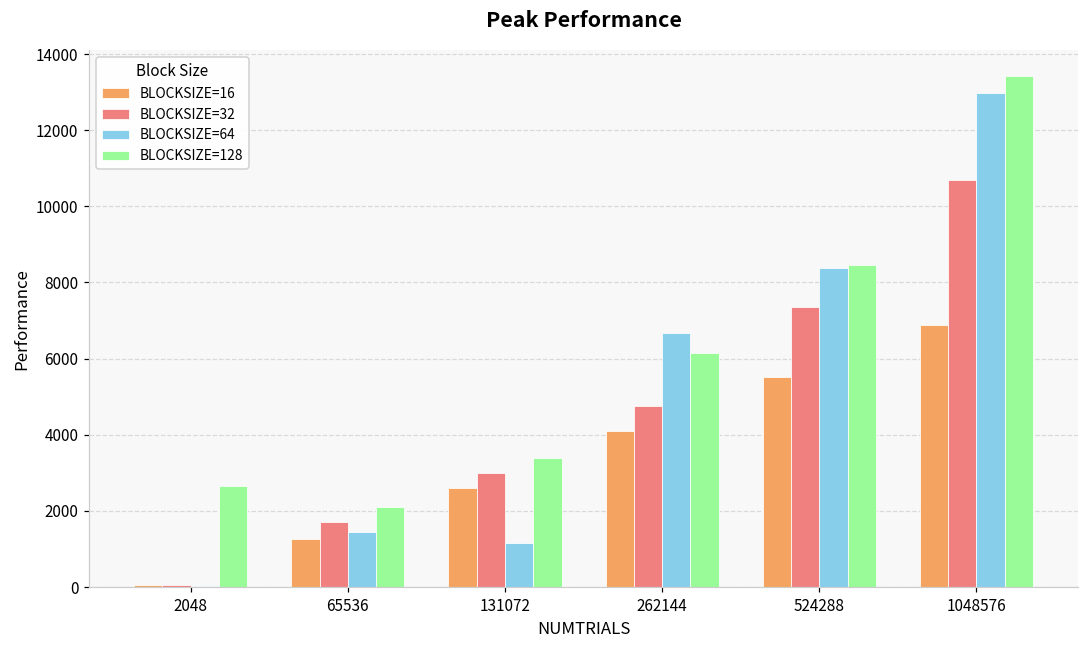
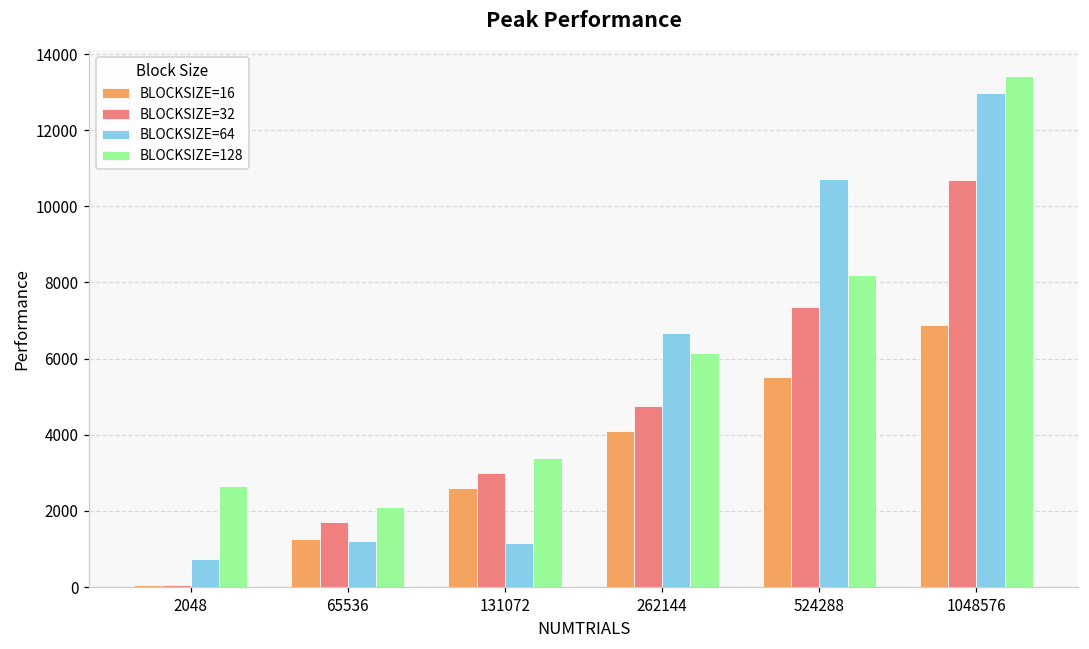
BLOCKSIZE=64, 2048: 0 -> 700
BLOCKSIZE=64, 65536: 1500 -> 1200
BLOCKSIZE=64, 524288: 8400 -> 10700
BLOCKSIZE=128, 524288: 8500 -> 8200
